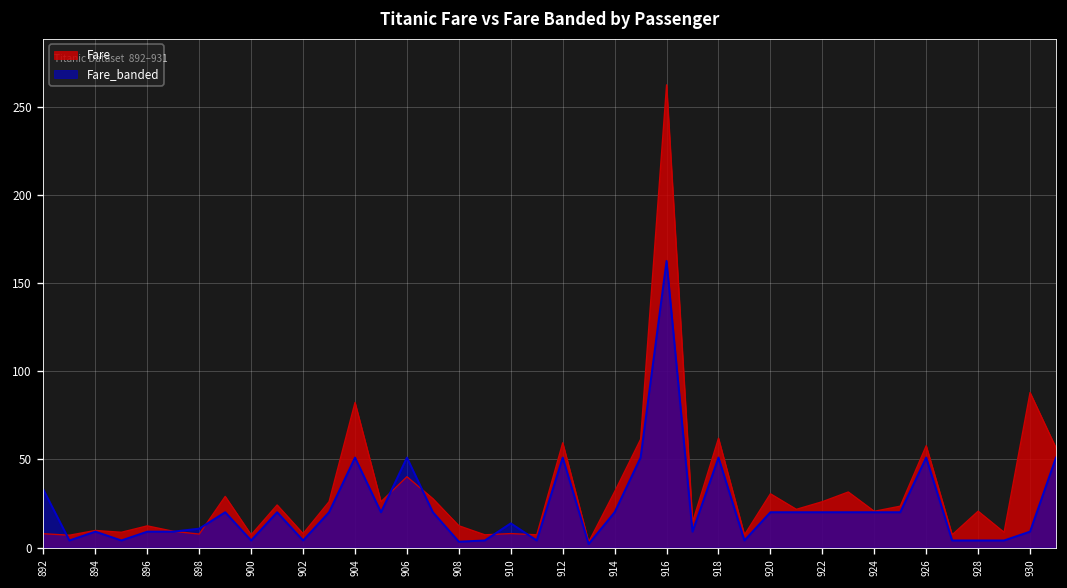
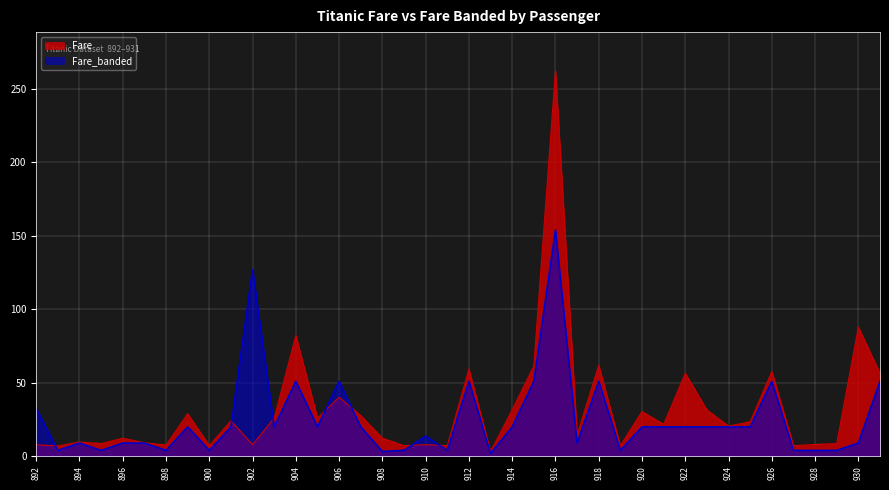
Fare_banded, 898: 11 -> 4
Fare_banded, 902: 4 -> 127
Fare_banded, 916: 163 -> 154
Fare, 922: 26 -> 57
Fare, 928: 21 -> 8
